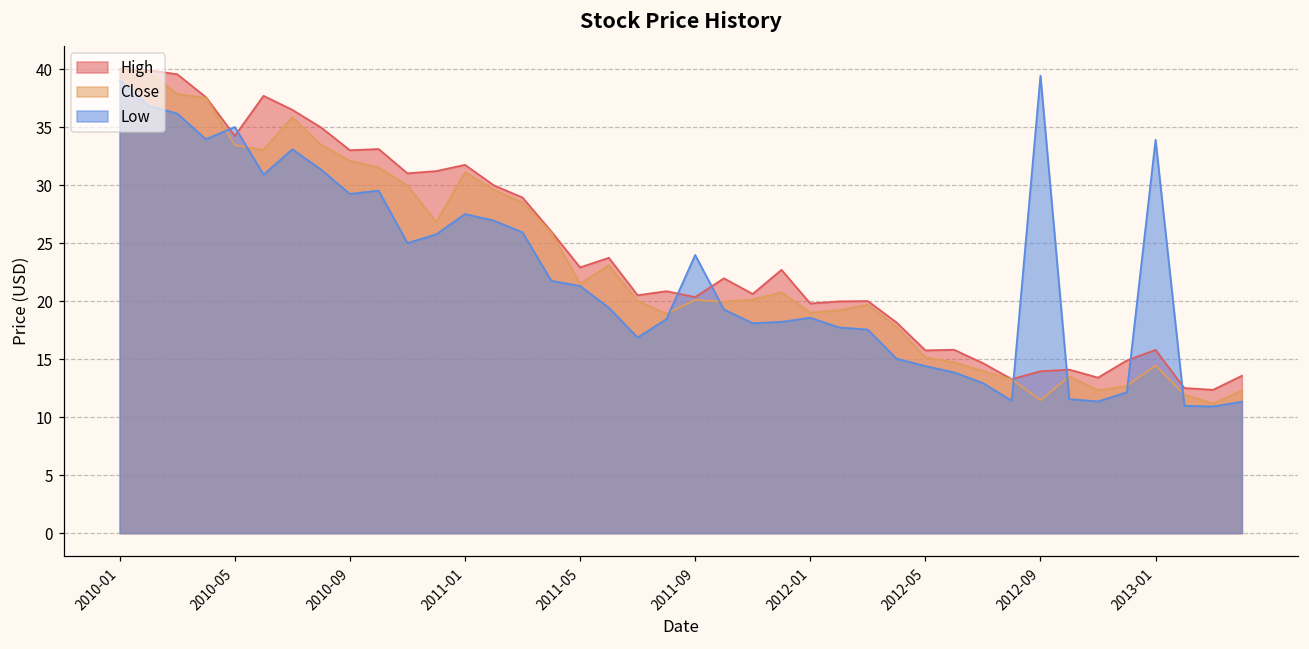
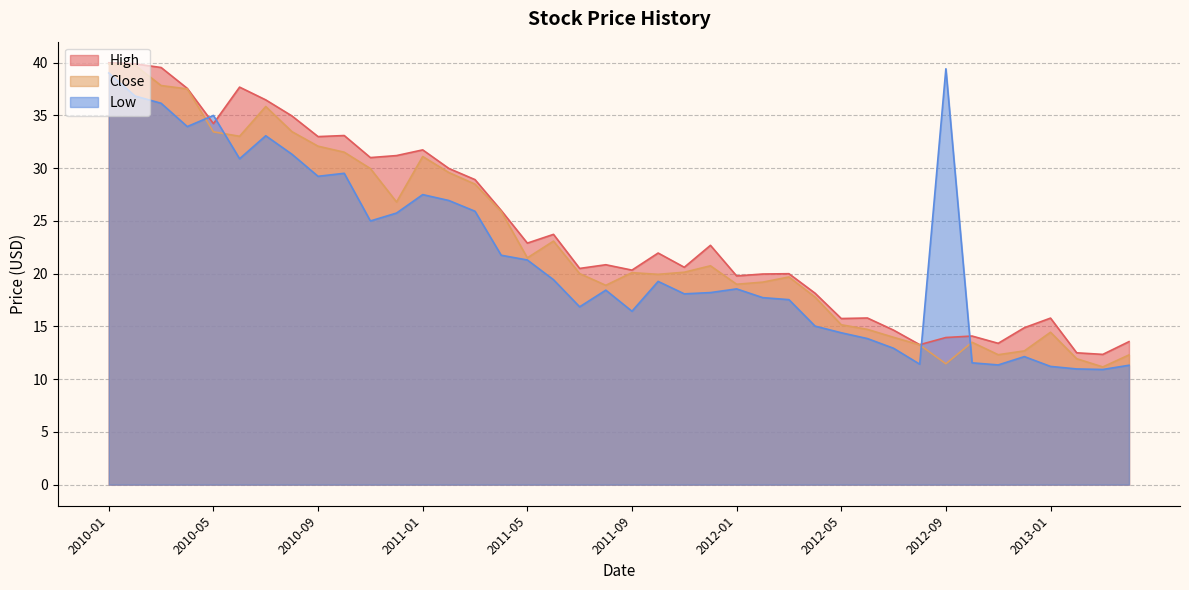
Low, 2011-09: 24.0 -> 16.4
Low, 2013-01: 33.9 -> 11.2
